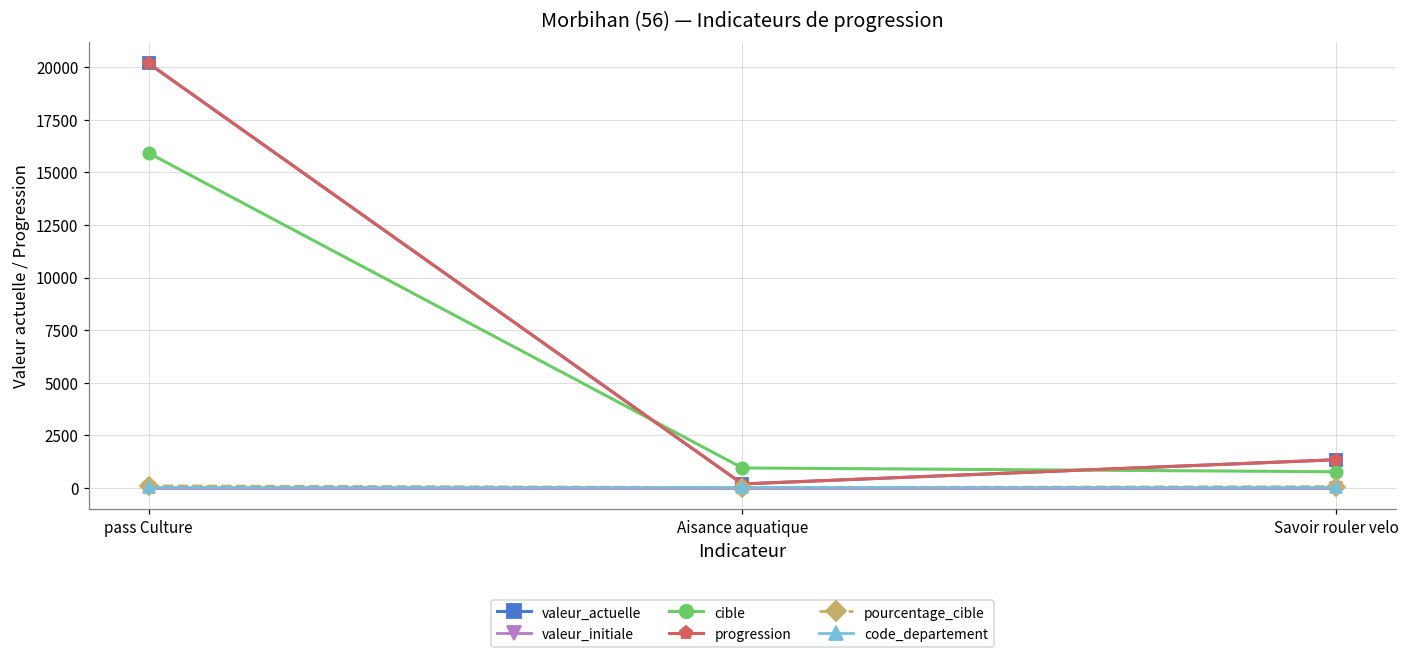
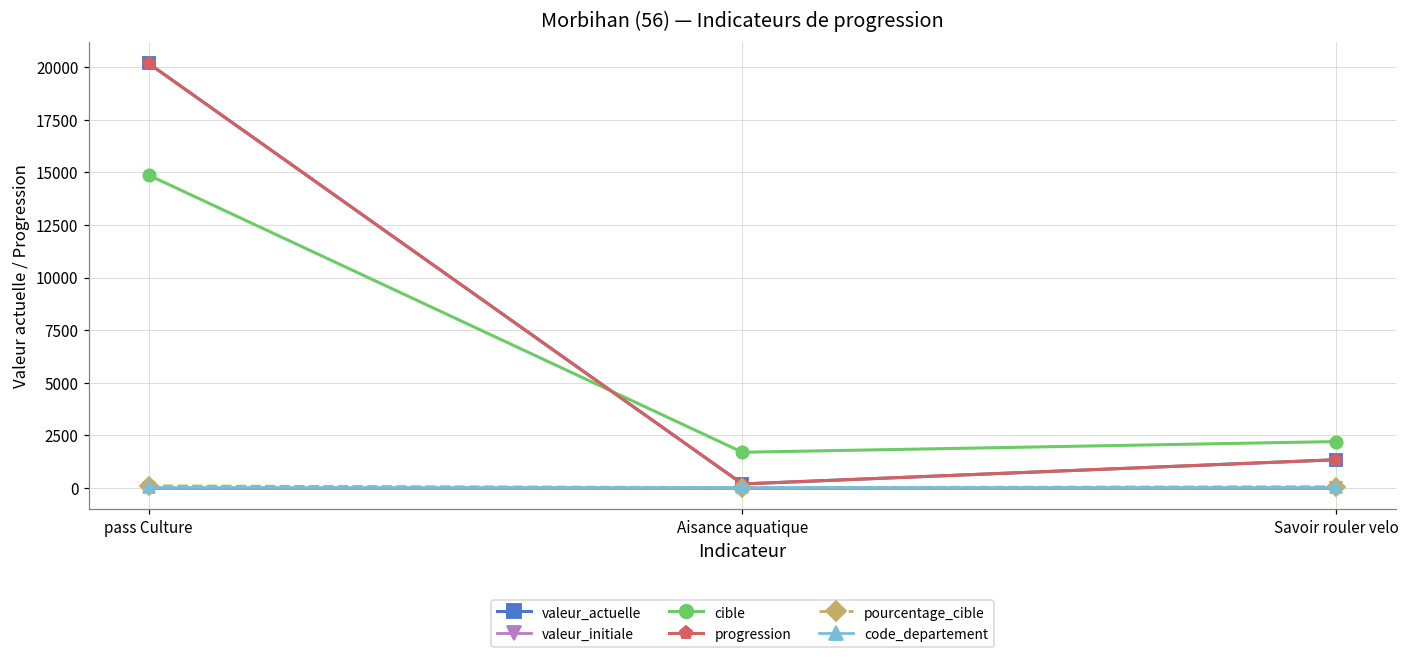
cible, pass Culture: 15900 -> 14900
cible, Aisance aquatique: 1000 -> 1700
cible, Savoir rouler velo: 800 -> 2200
